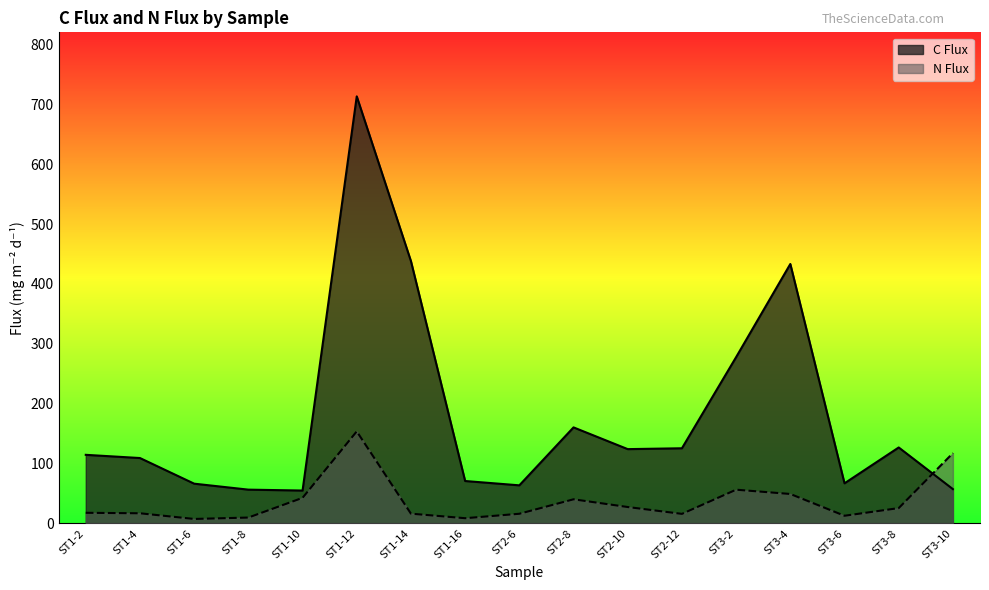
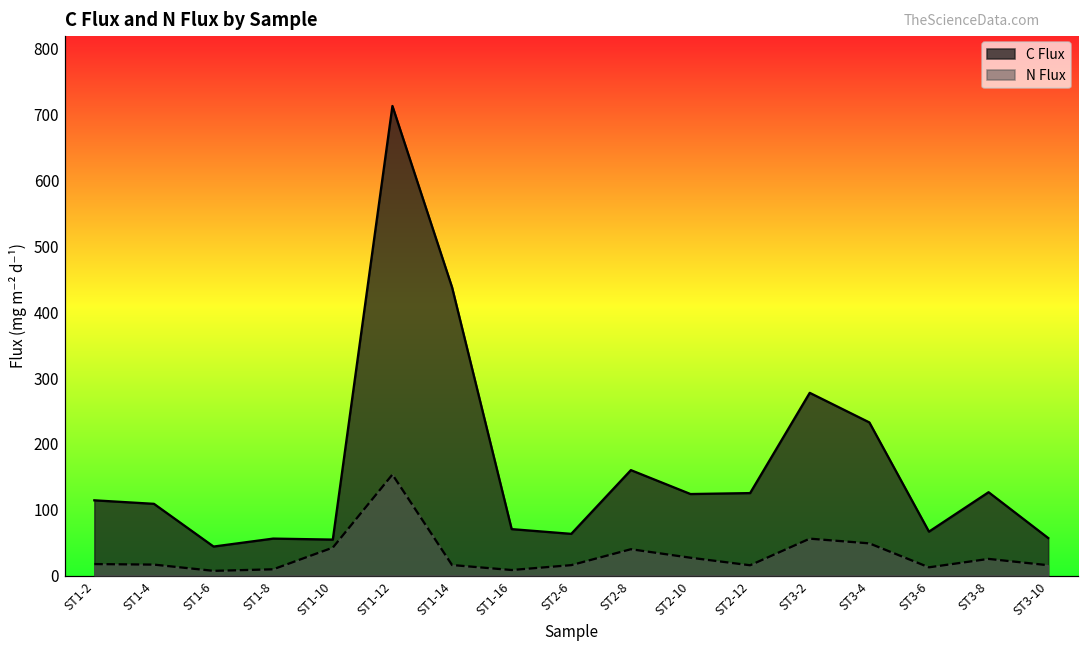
C Flux, ST1-6: 70 -> 40
C Flux, ST3-4: 430 -> 230
N Flux, ST3-10: 120 -> 20
